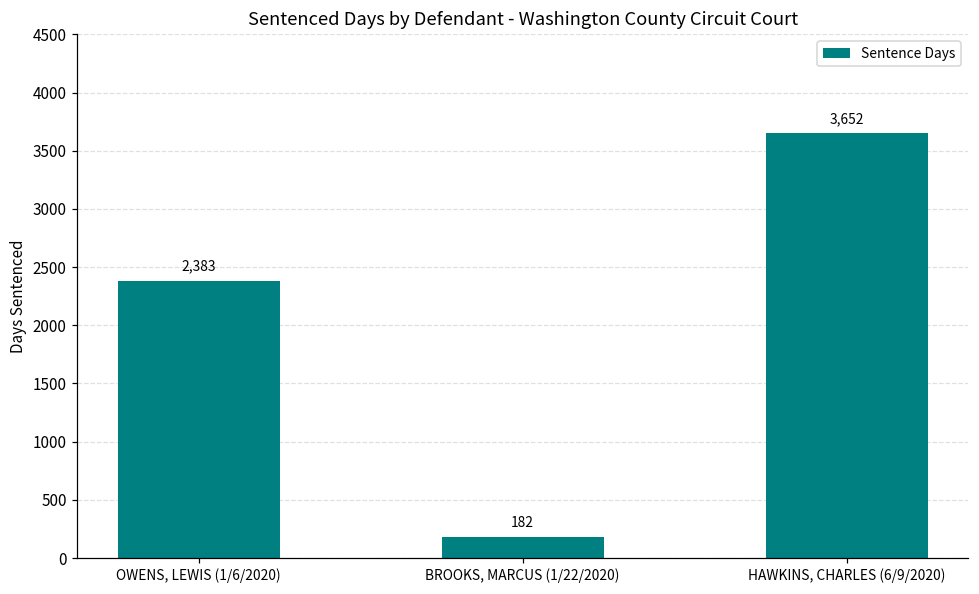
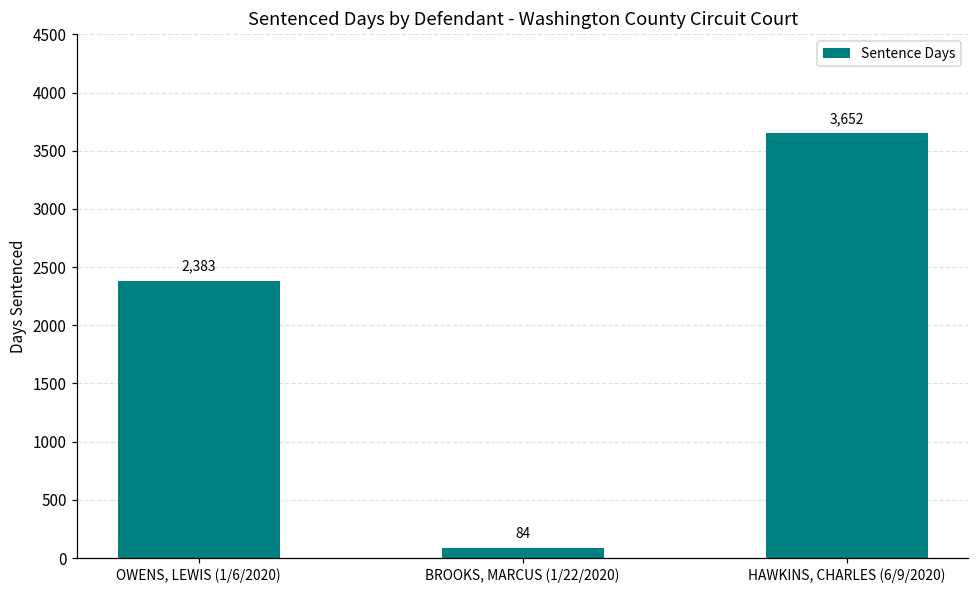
BROOKS, MARCUS (1/22/2020): 182 -> 84
